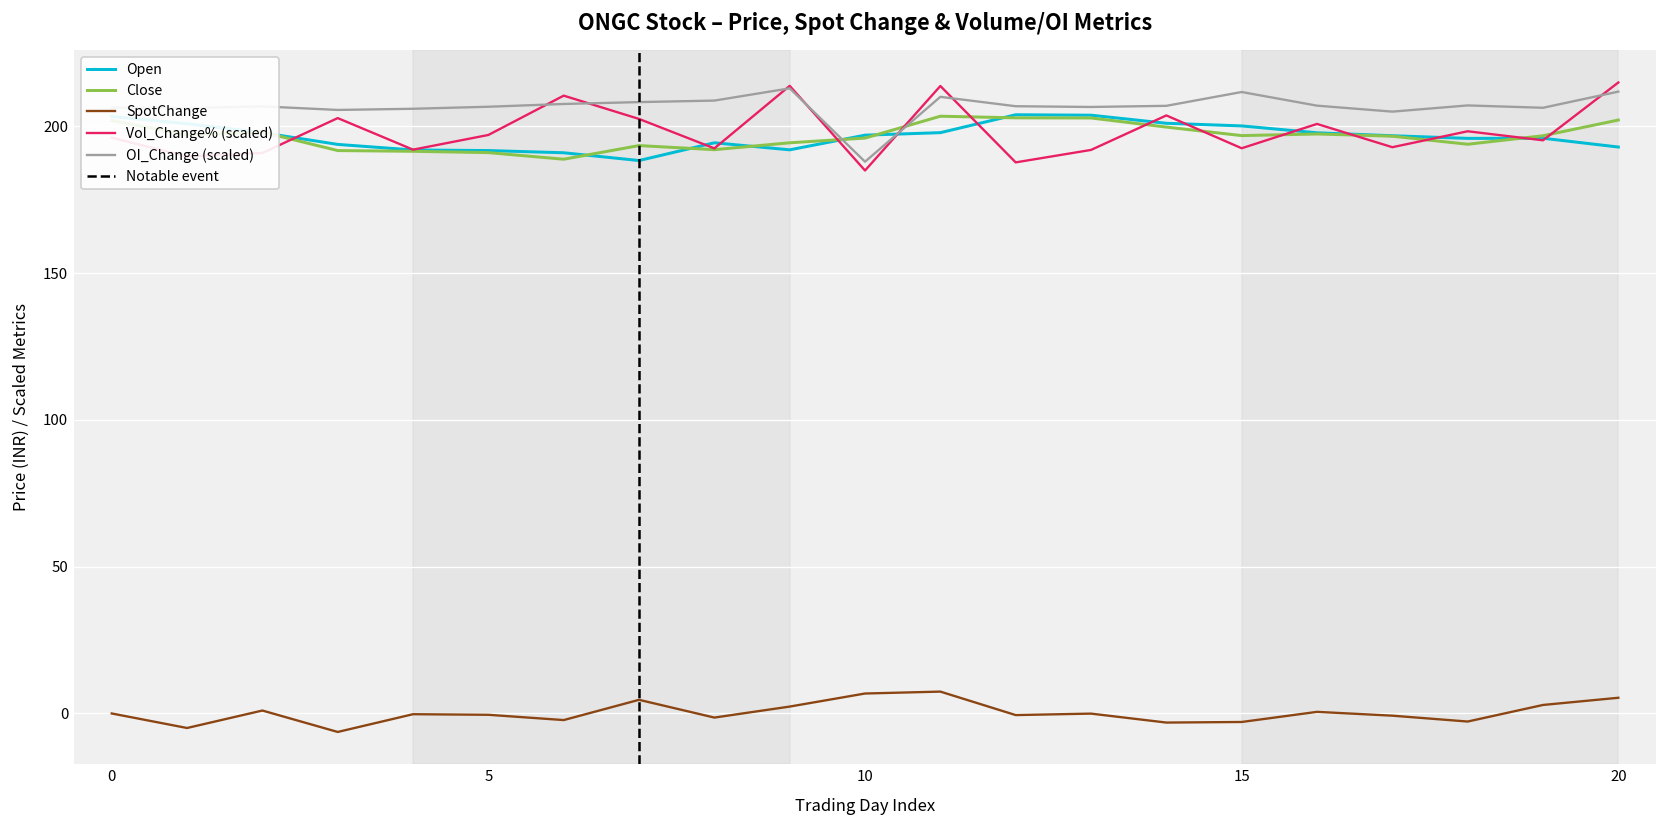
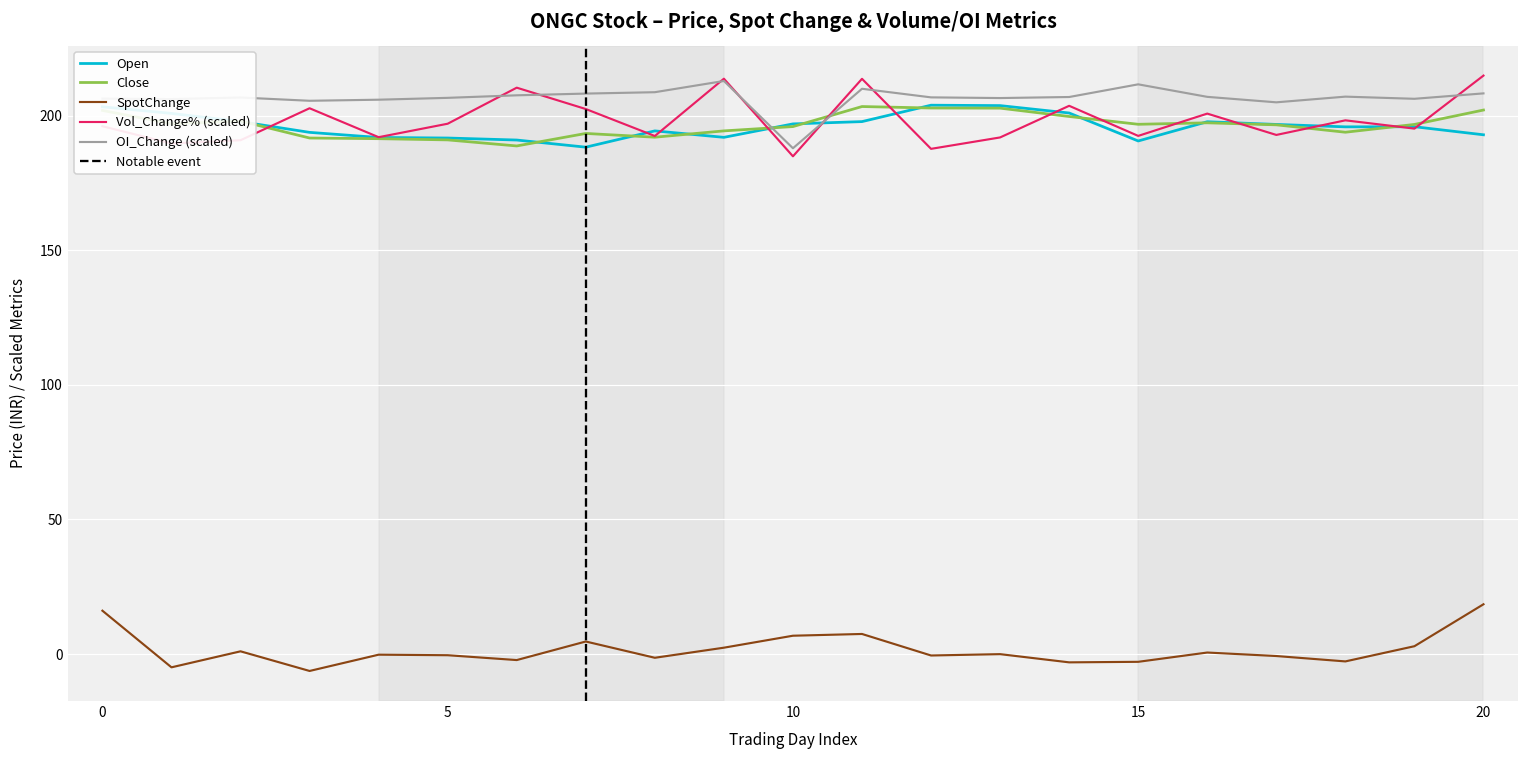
SpotChange, 0: 0 -> 16
Open, 15: 200 -> 191
SpotChange, 20: 5 -> 18
OI_Change (scaled), 20: 212 -> 208
